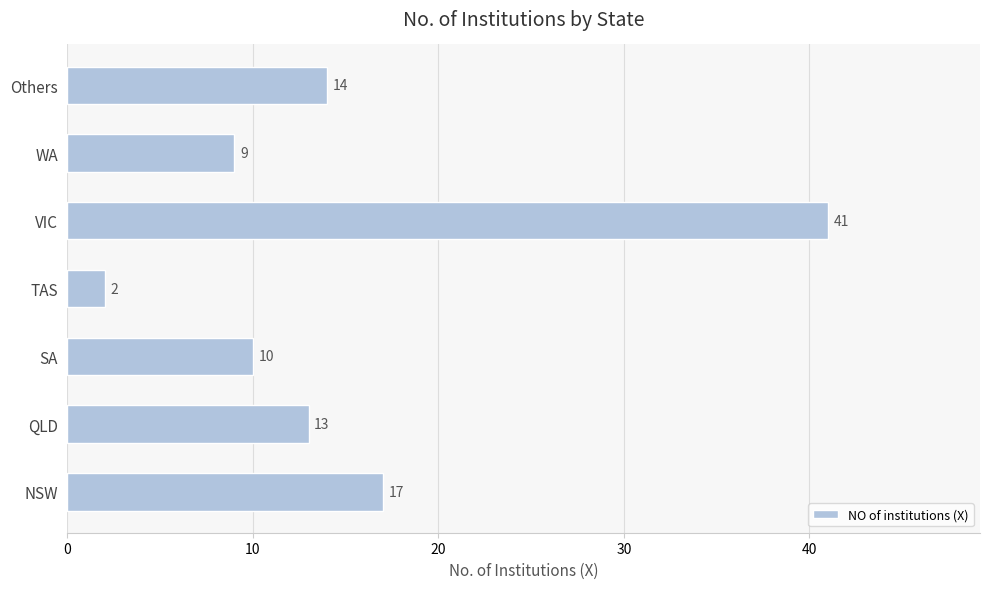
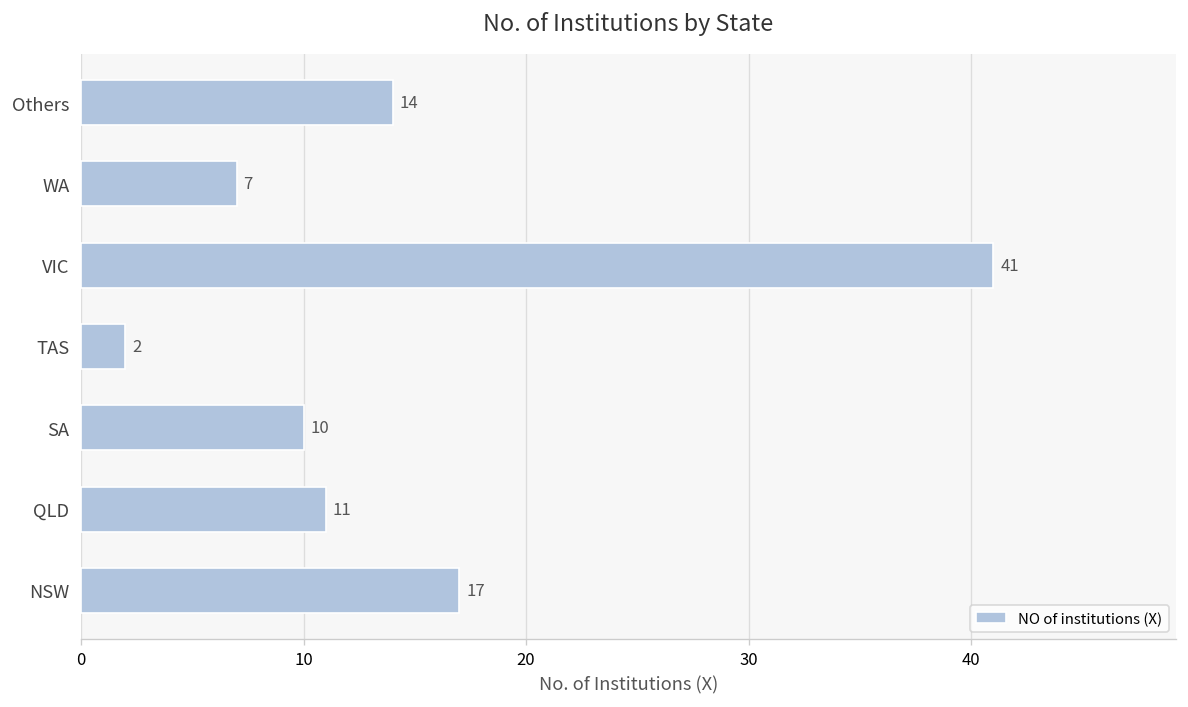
WA: 9 -> 7
QLD: 13 -> 11
